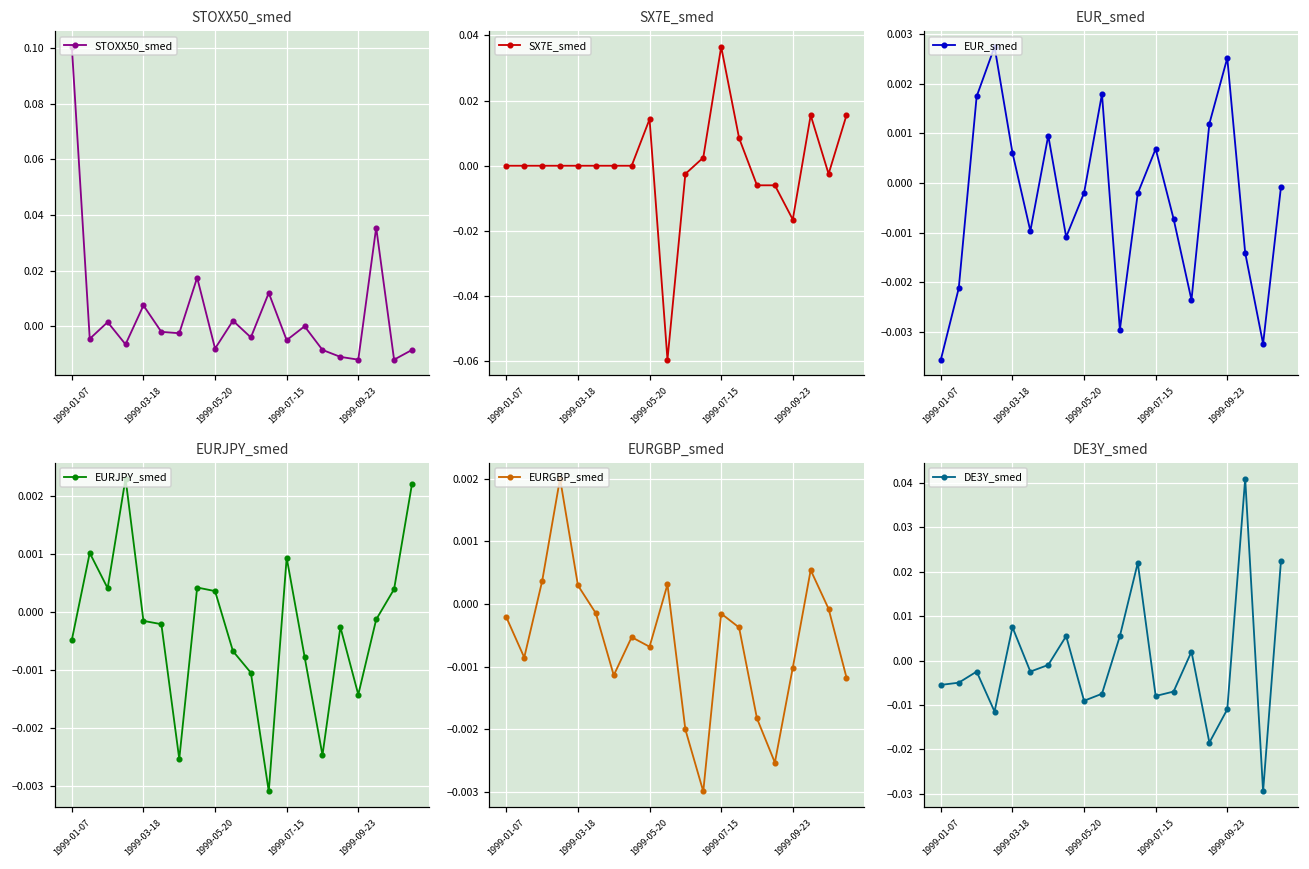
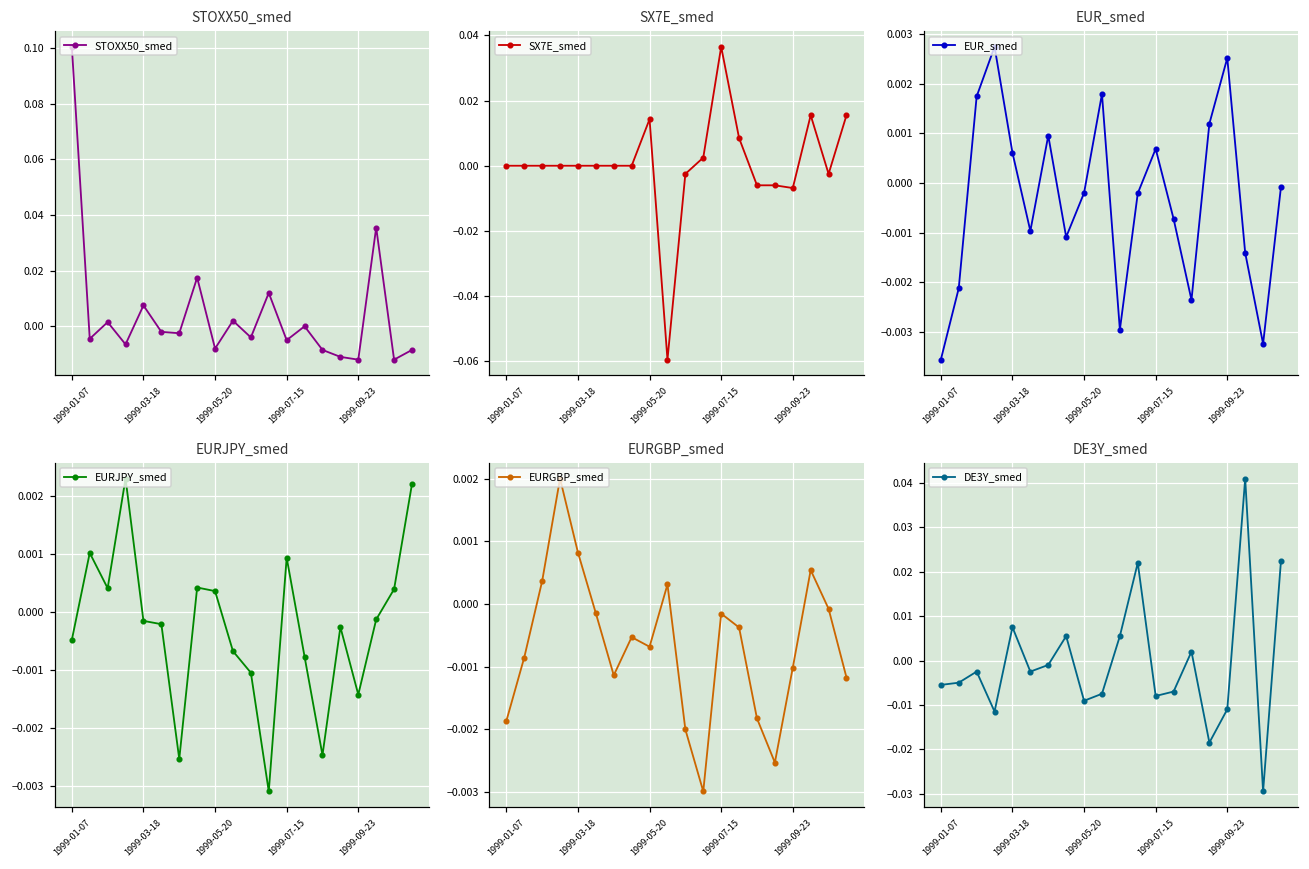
SX7E_smed, 1999-09-23: -0.016 -> -0.007
EURGBP_smed, 1999-01-07: -0.0002 -> -0.0019
EURGBP_smed, 1999-03-18: 0.0003 -> 0.0008
